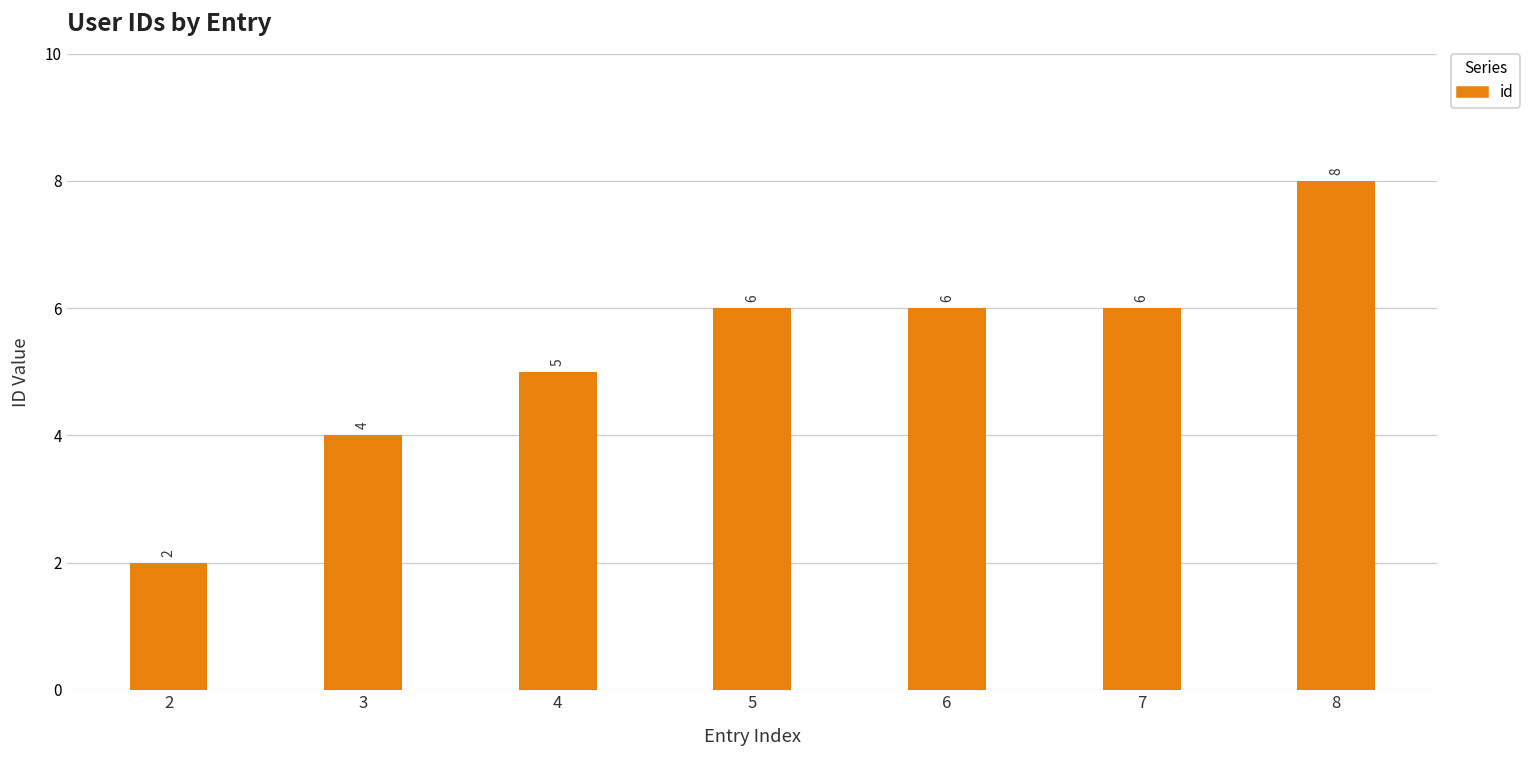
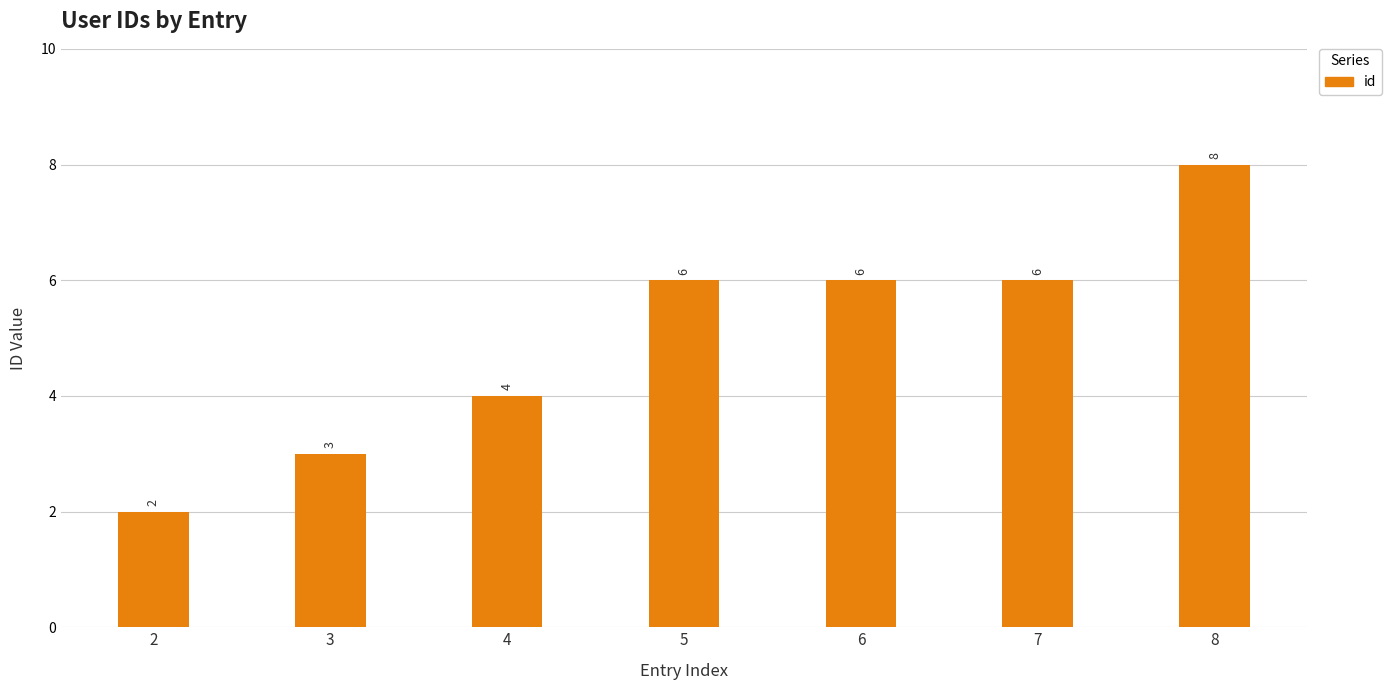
3: 4 -> 3
4: 5 -> 4
